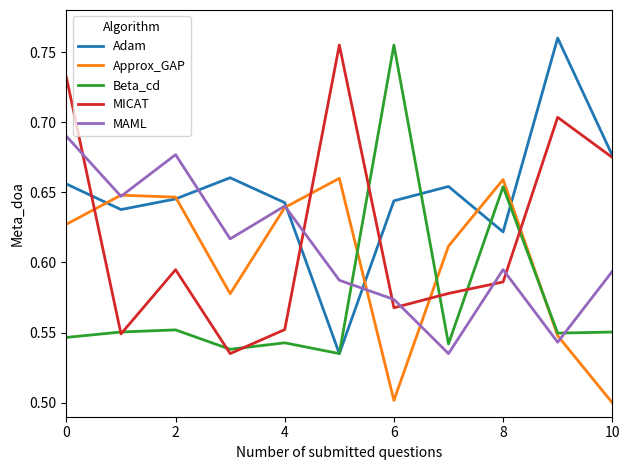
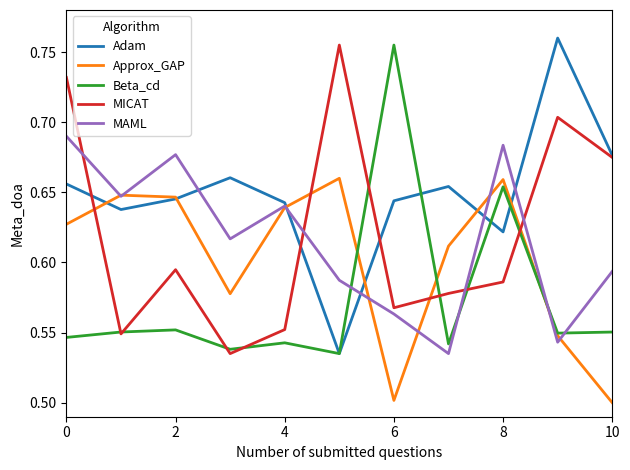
MAML, 6: 0.574 -> 0.563
MAML, 8: 0.595 -> 0.684
